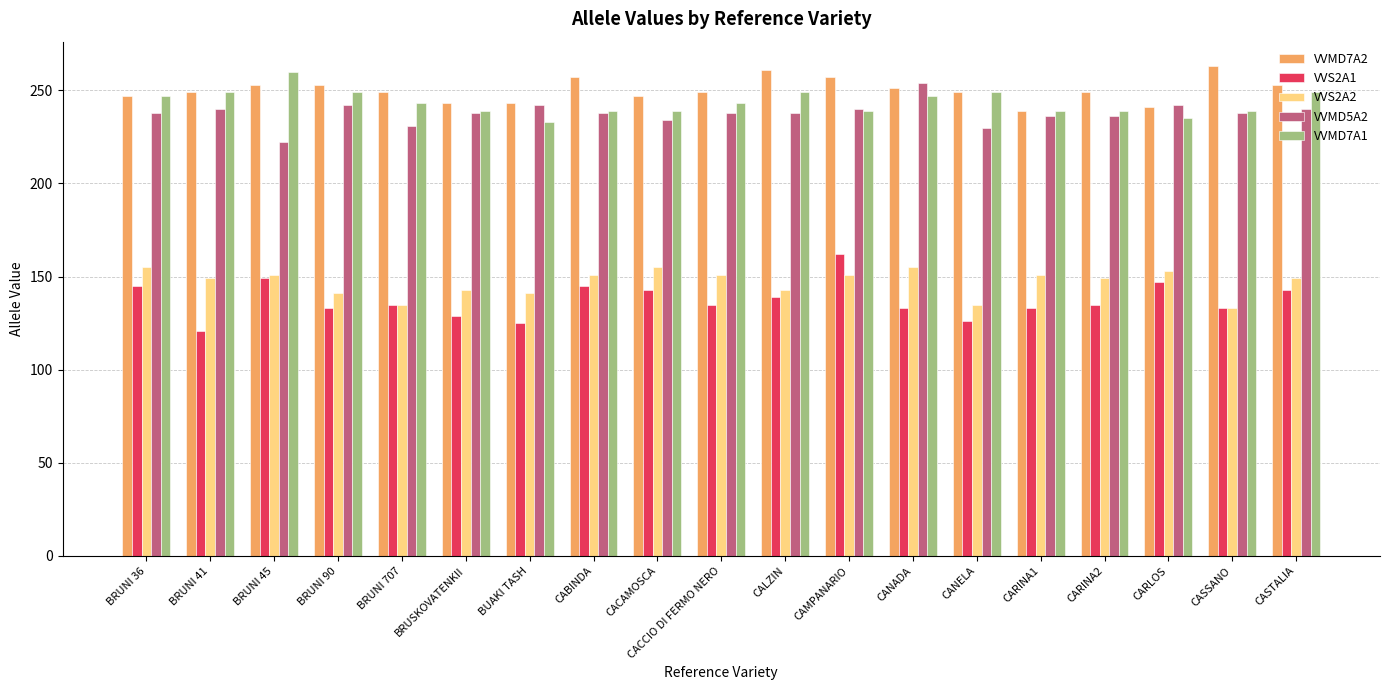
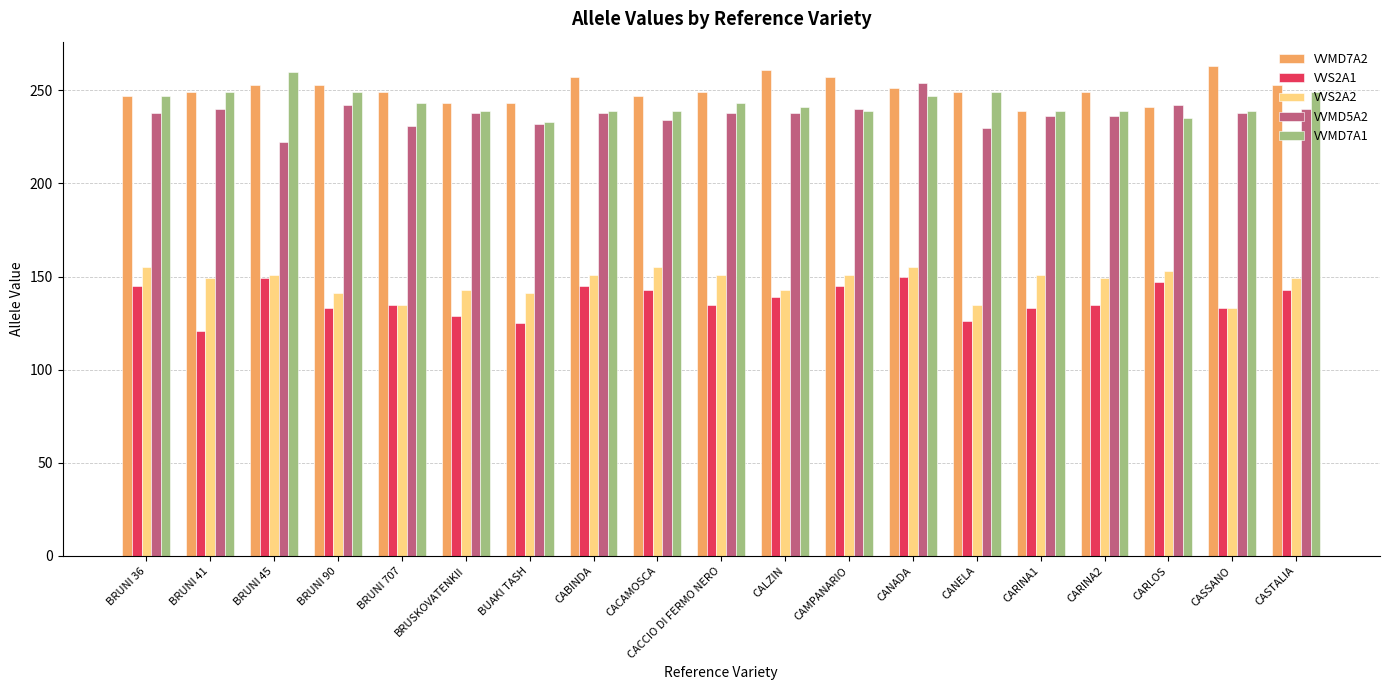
VVMD5A2, BUAKI TASH: 242 -> 232
VVMD7A1, CALZIN: 249 -> 241
VVS2A1, CAMPANARIO: 162 -> 145
VVS2A1, CANADA: 133 -> 150
